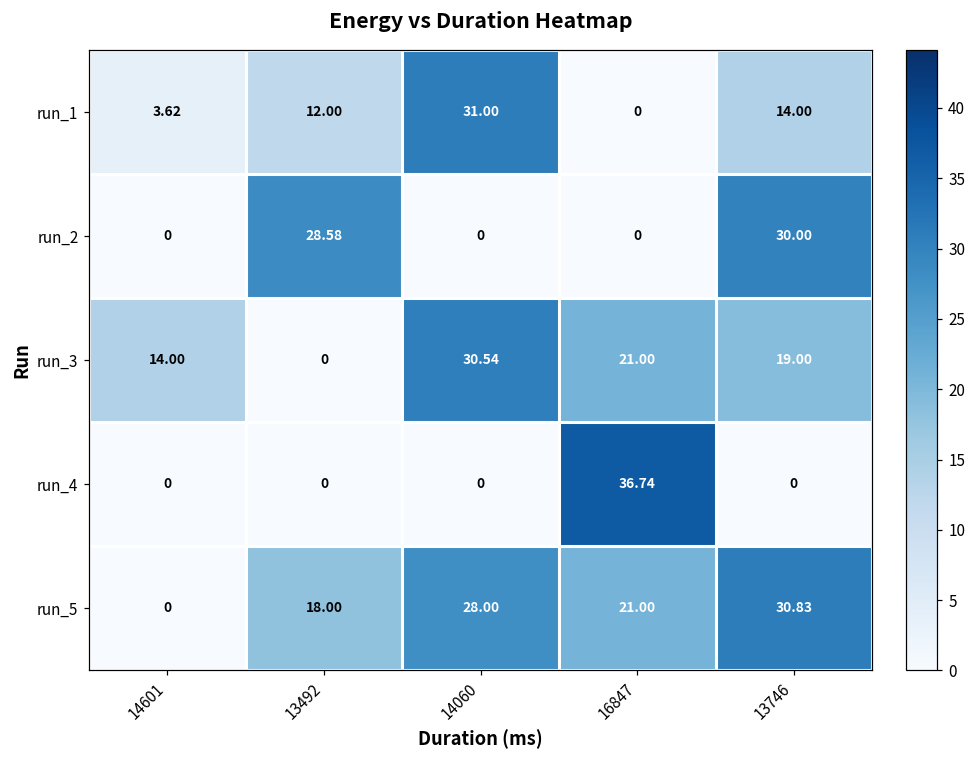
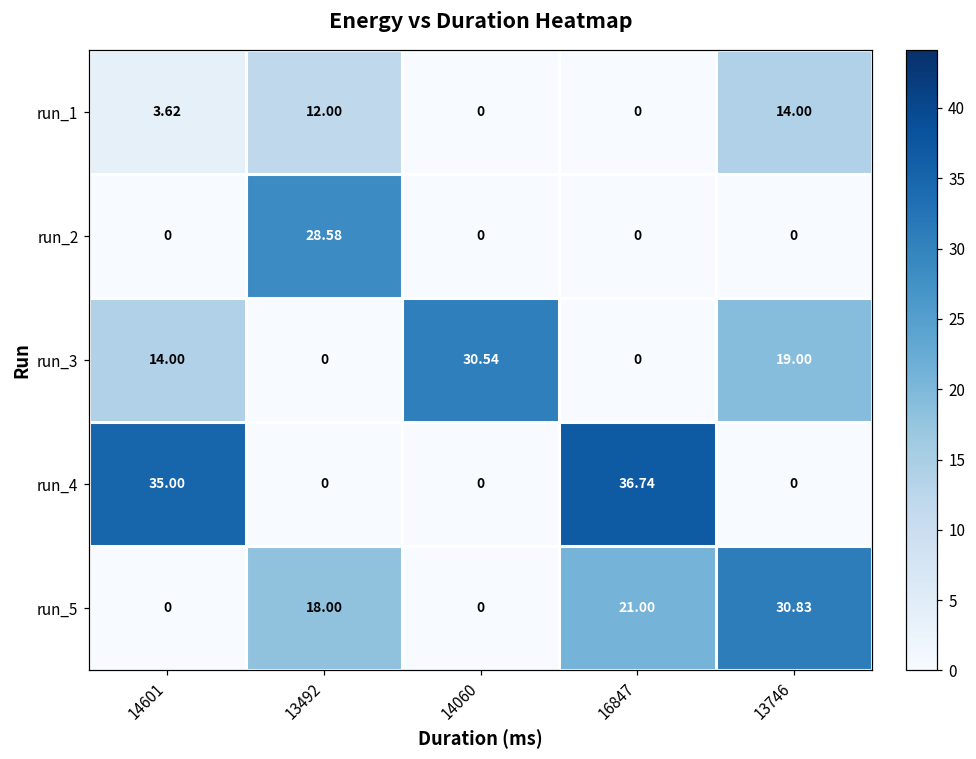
run_1, 14060: 31.00 -> 0
run_2, 13746: 30.00 -> 0
run_3, 16847: 21.00 -> 0
run_4, 14601: 0 -> 35.00
run_5, 14060: 28.00 -> 0
